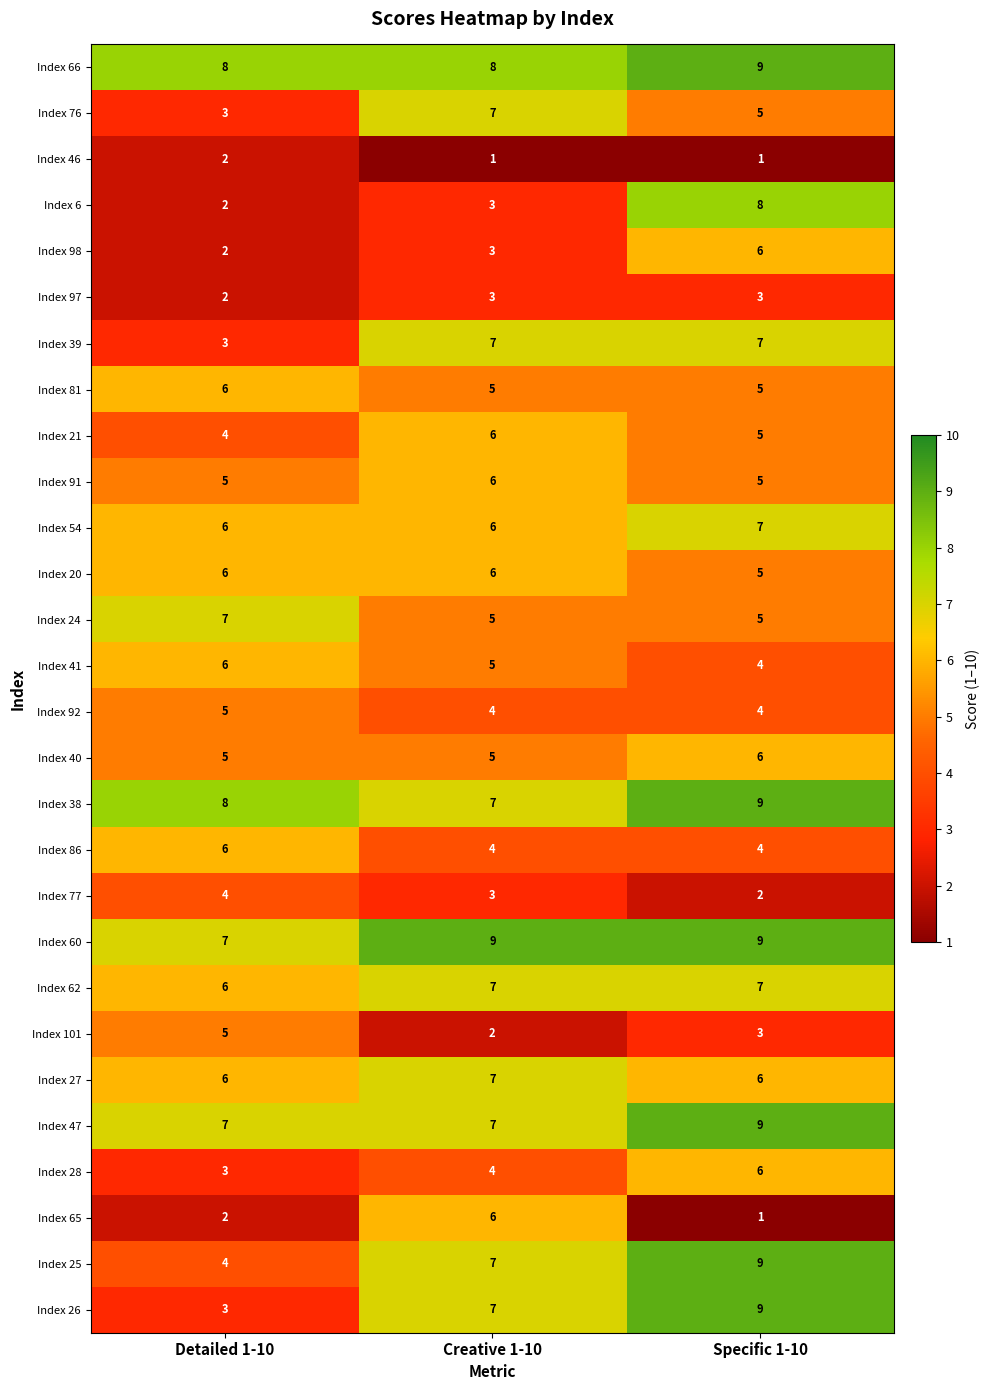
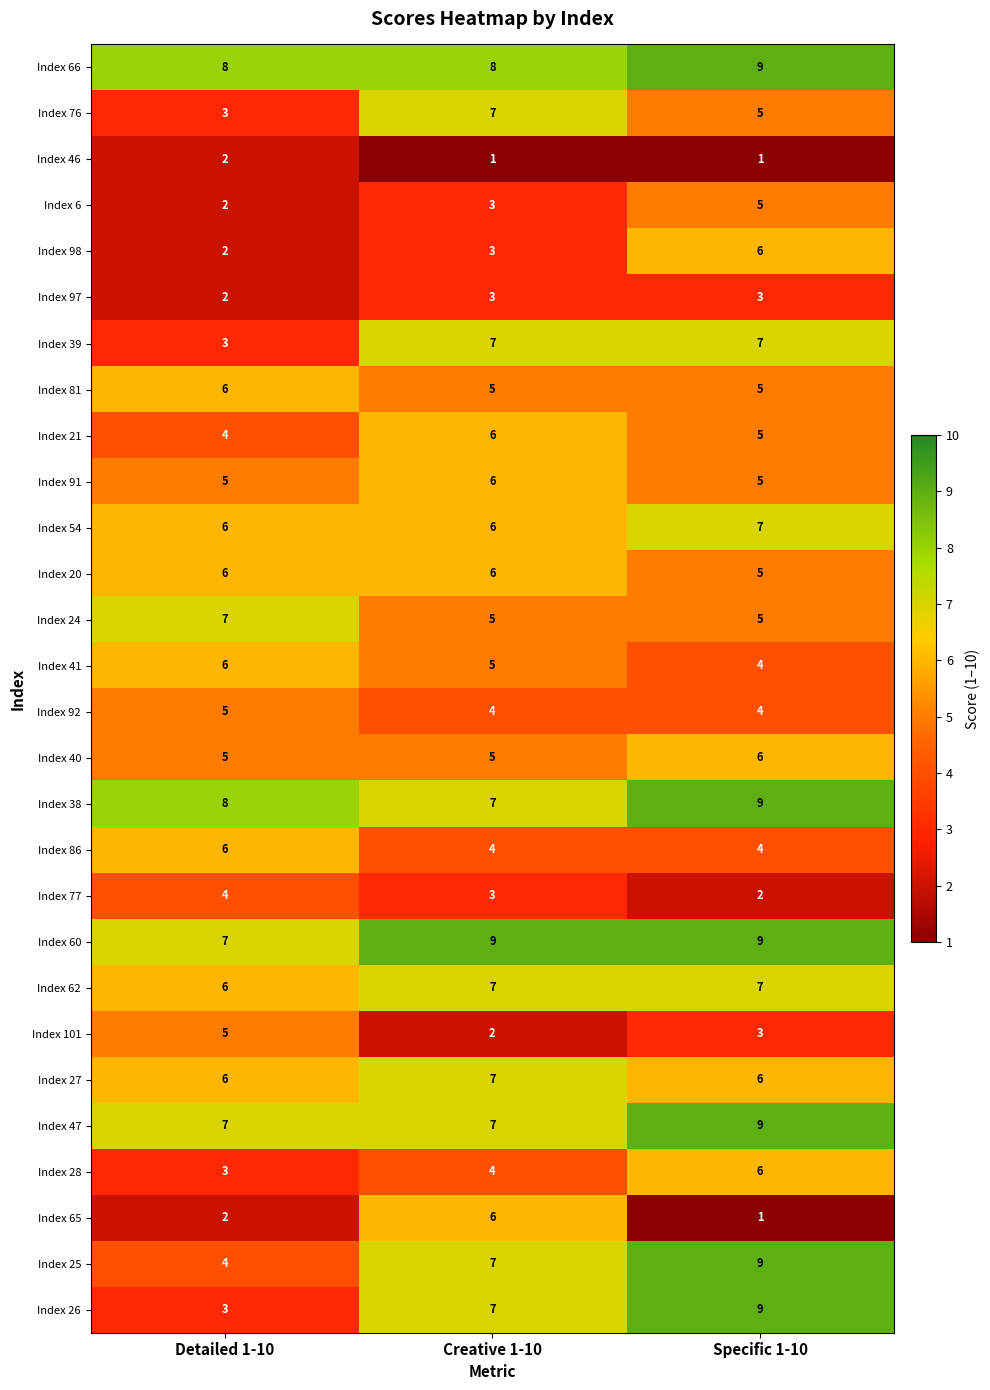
Index 6, Specific 1-10: 8 -> 5
